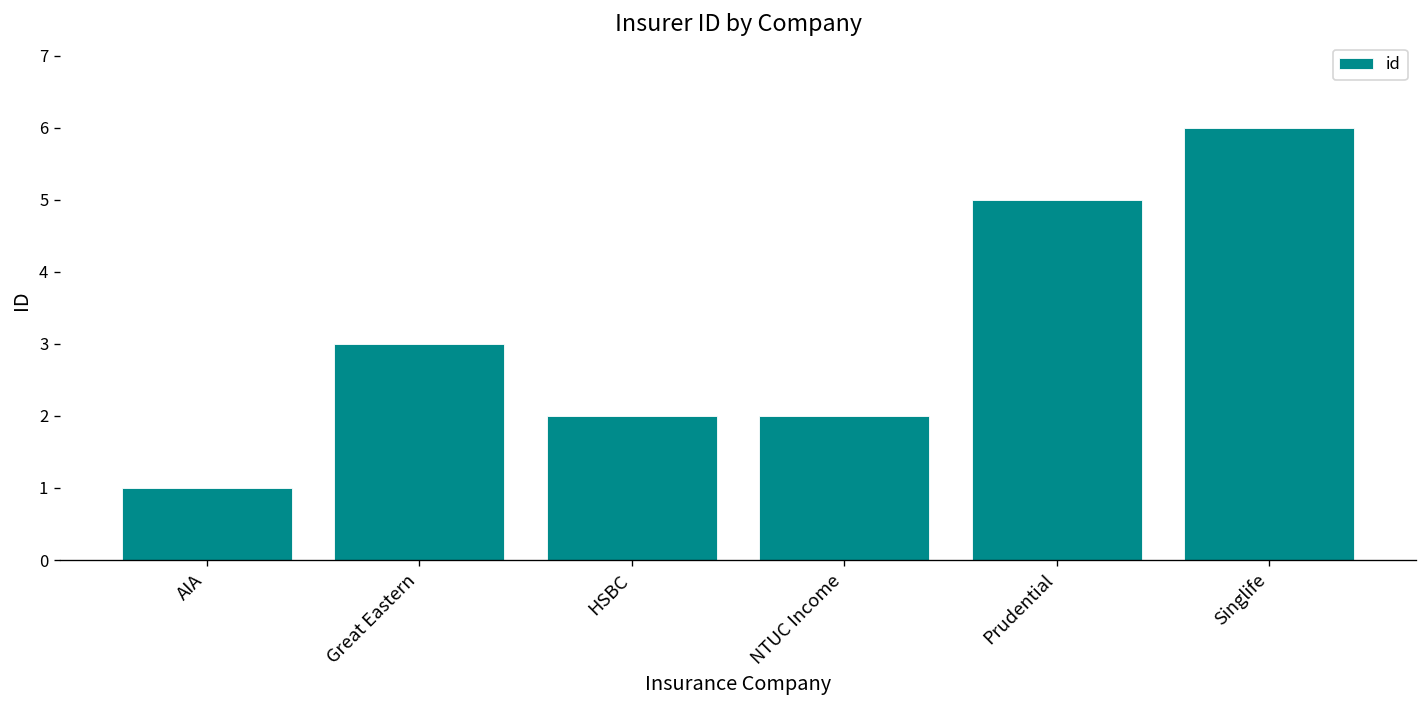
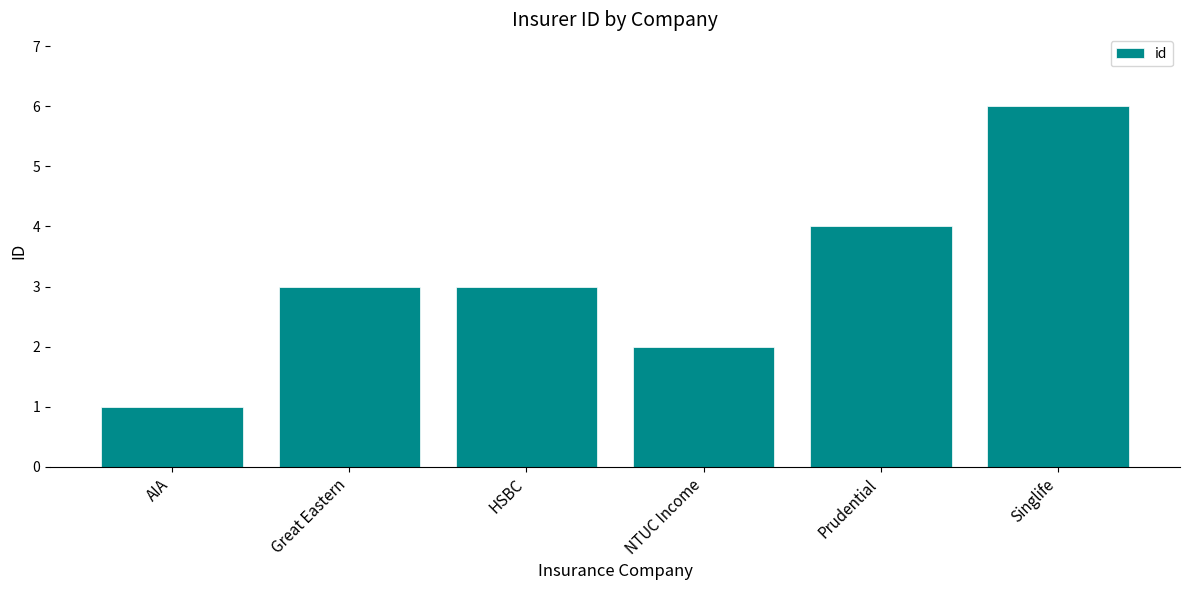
HSBC: 2 -> 3
Prudential: 5 -> 4
